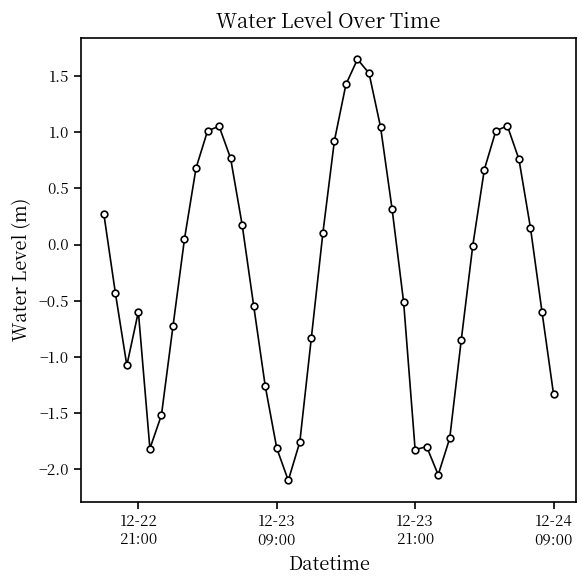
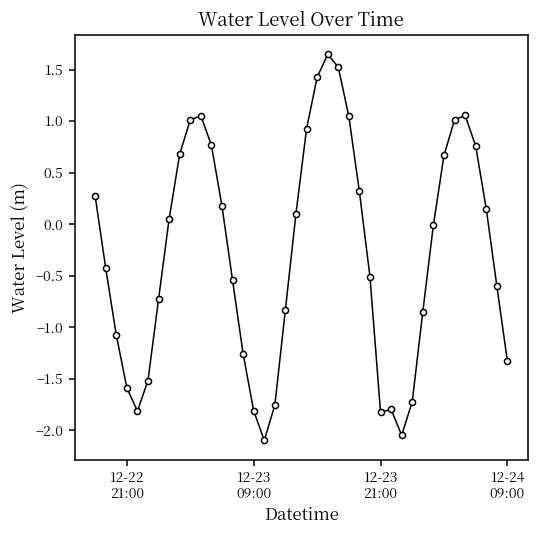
12-22 21:00: -0.6 -> -1.6
